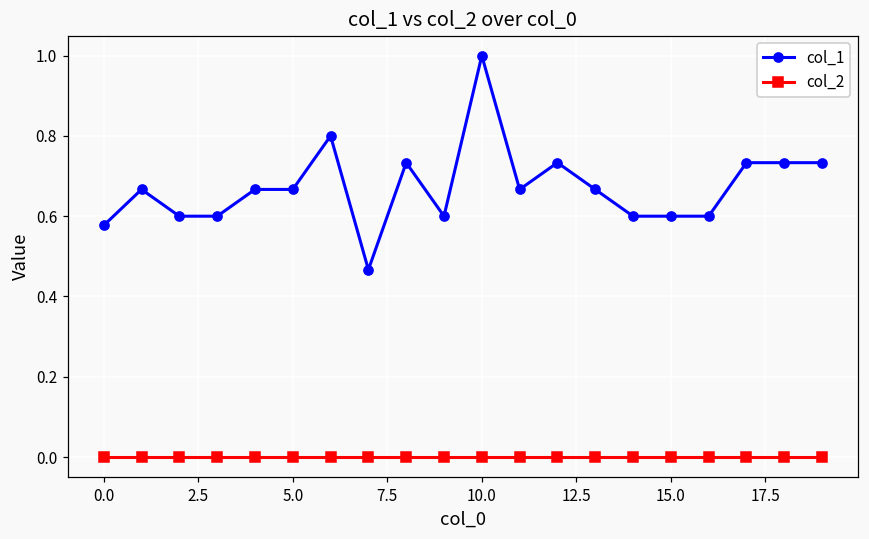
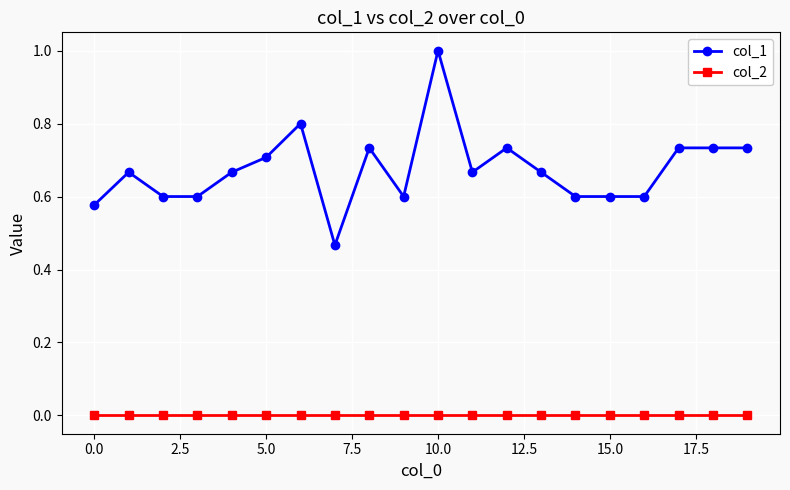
col_1, 5.0: 0.67 -> 0.71
